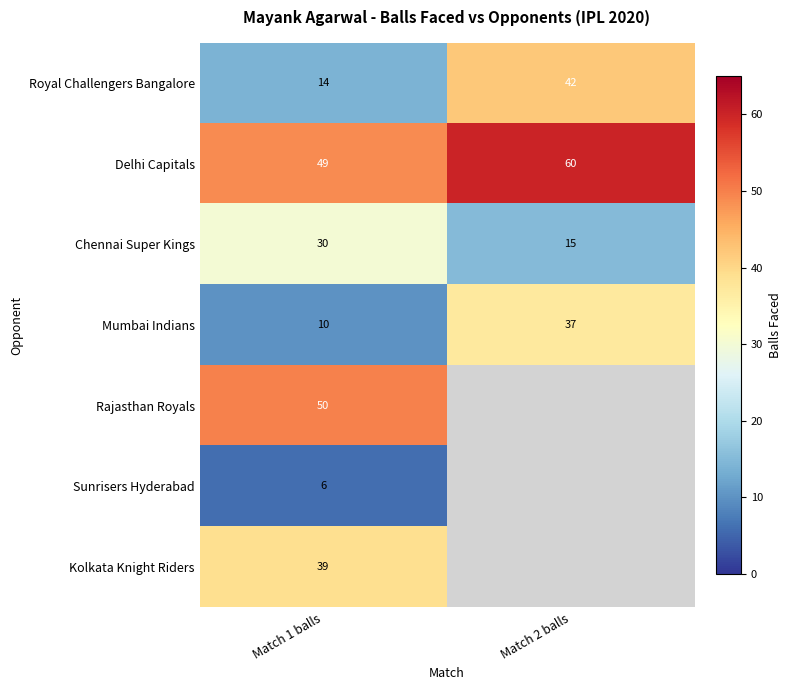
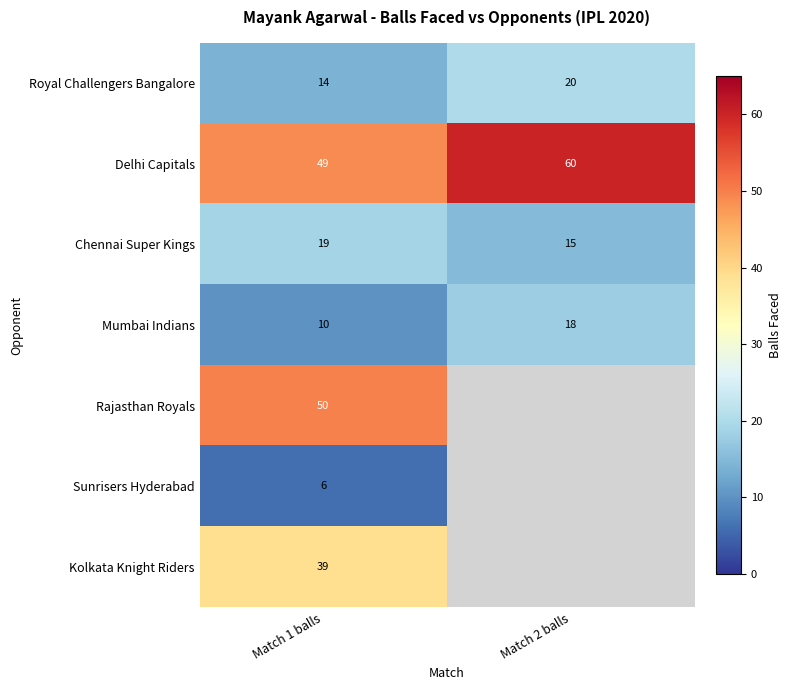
Royal Challengers Bangalore, Match 2 balls: 42 -> 20
Chennai Super Kings, Match 1 balls: 30 -> 19
Mumbai Indians, Match 2 balls: 37 -> 18
